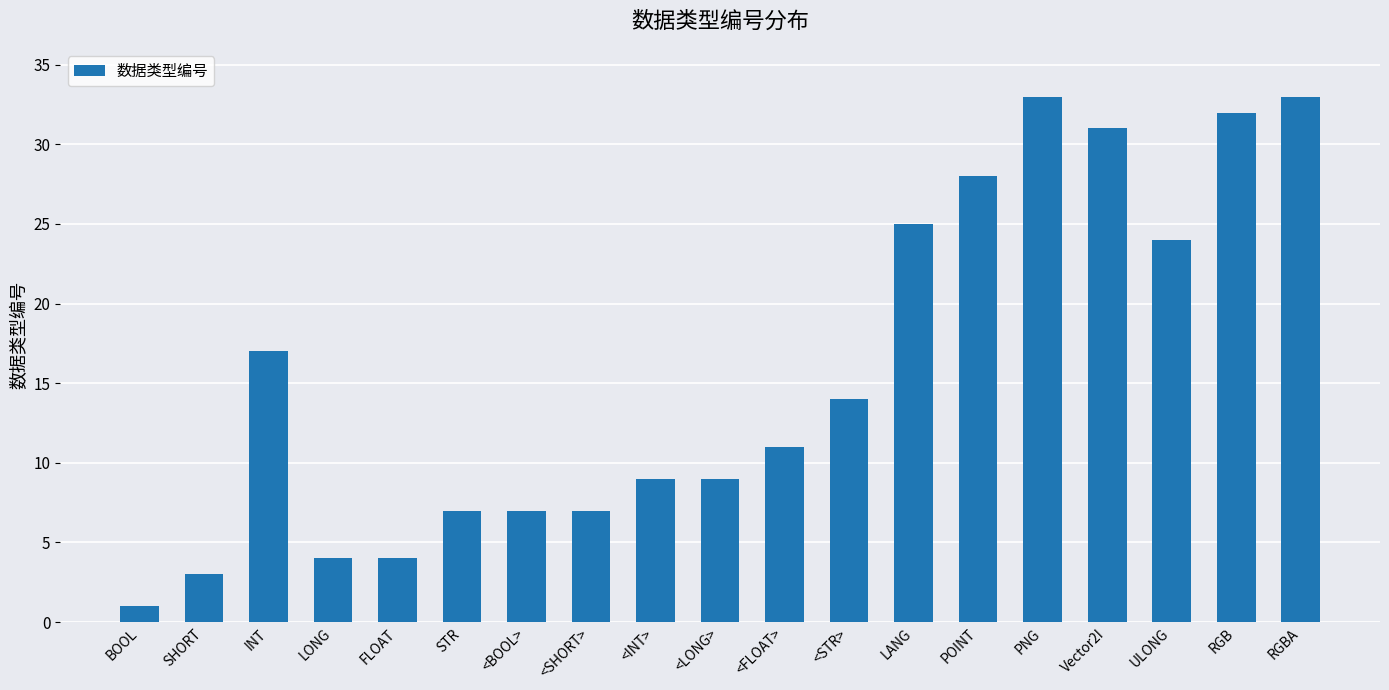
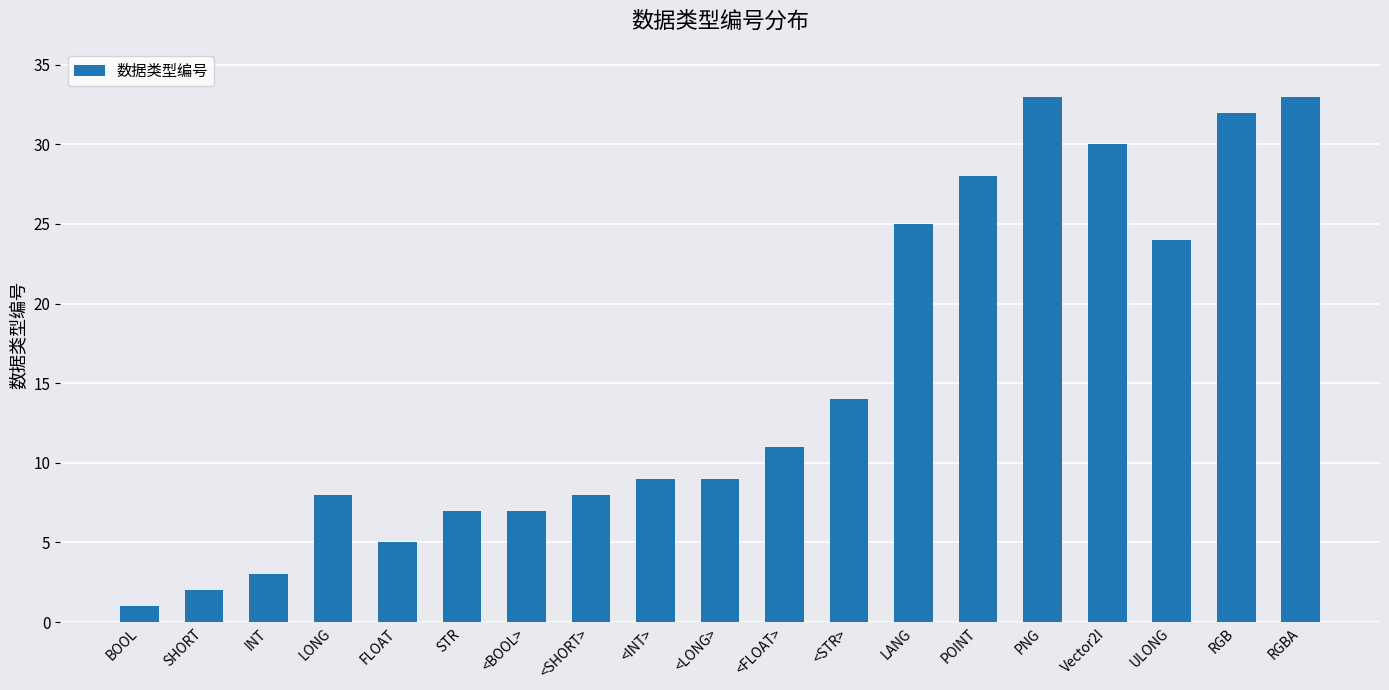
SHORT: 3 -> 2
INT: 17 -> 3
LONG: 4 -> 8
FLOAT: 4 -> 5
<SHORT>: 7 -> 8
Vector2I: 31 -> 30
